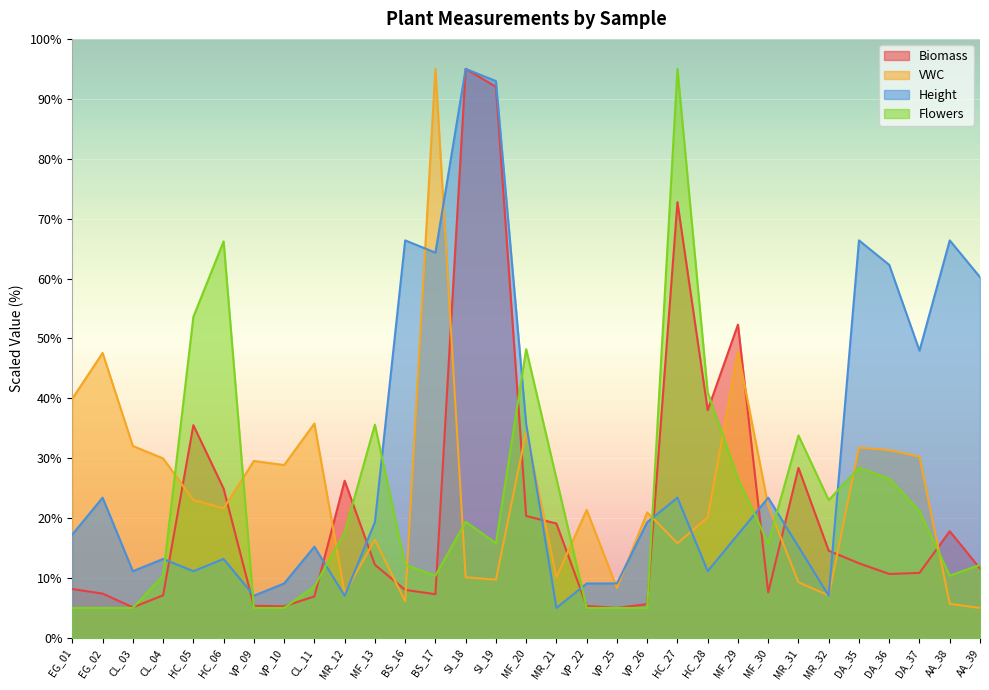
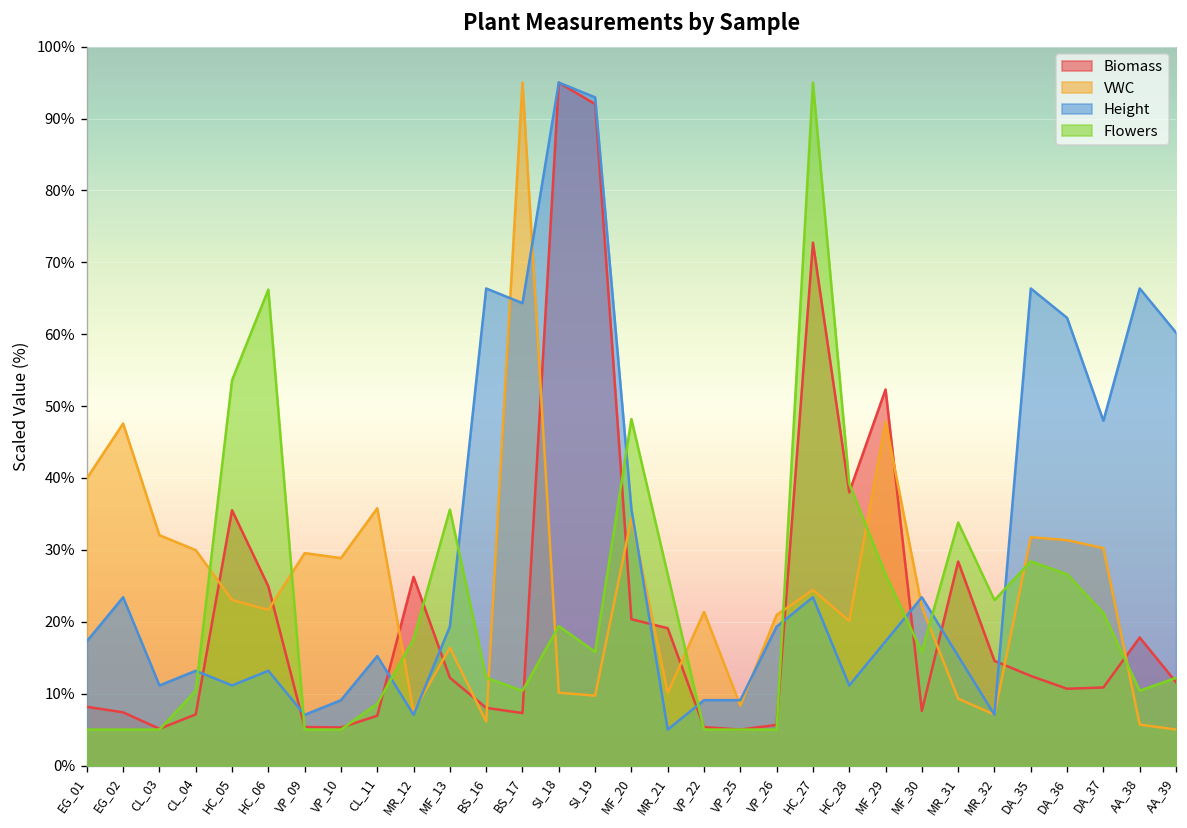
VWC, HC_27: 16% -> 24%
Flowers, HC_28: 41% -> 39%
